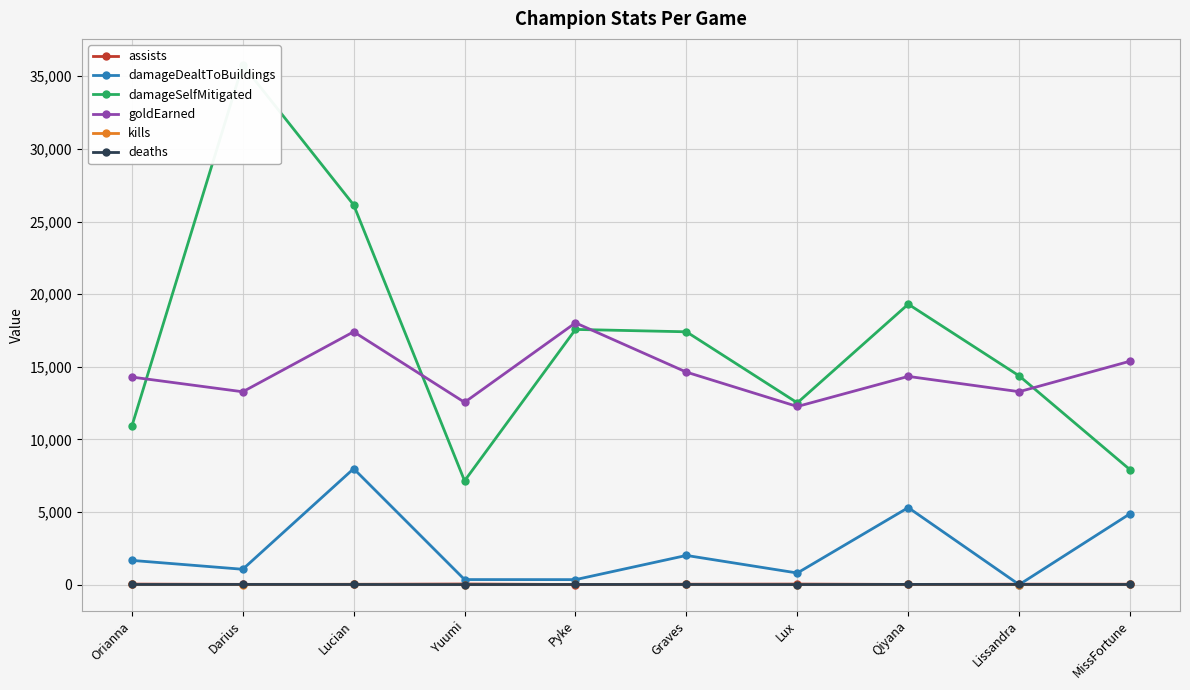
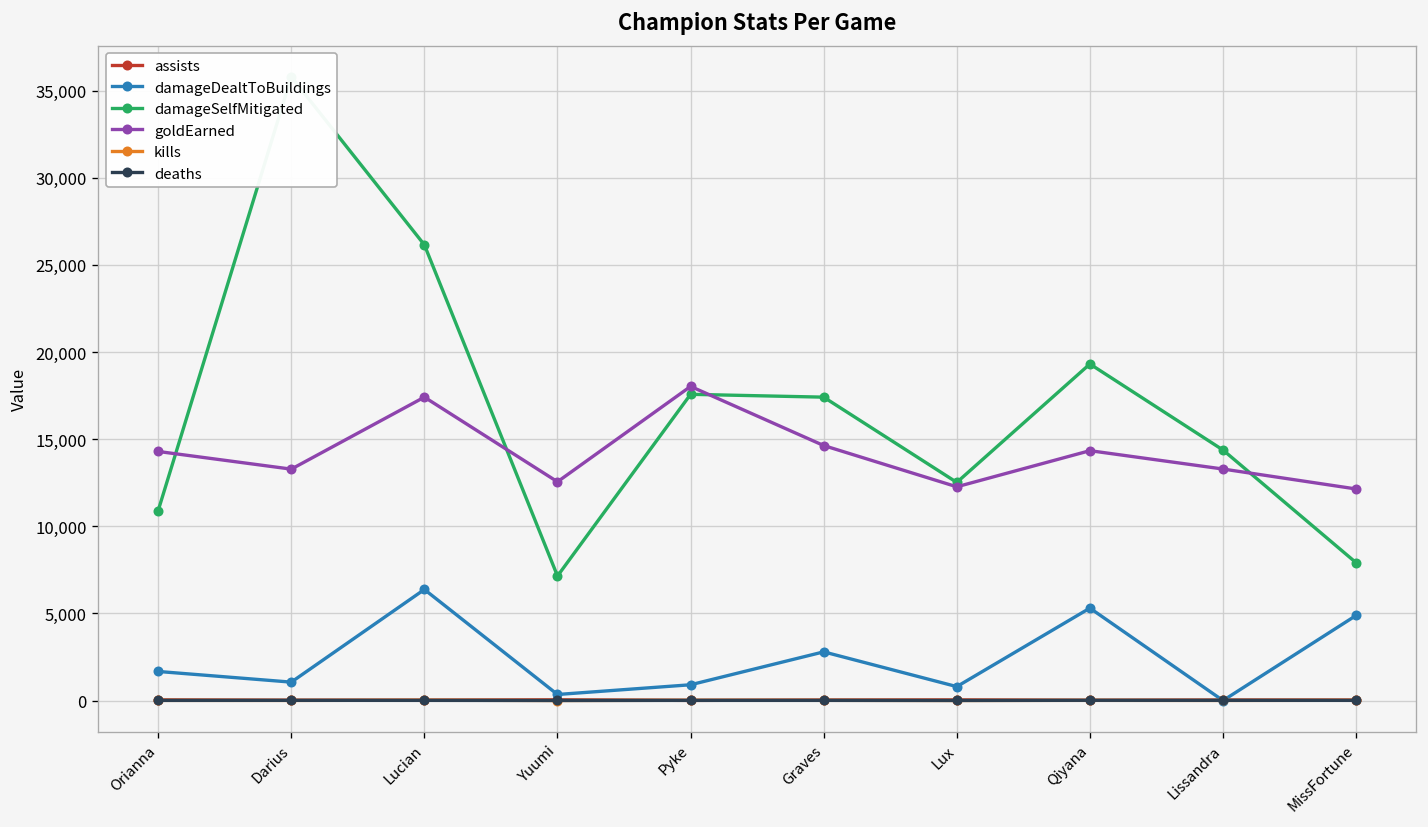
damageDealtToBuildings, Lucian: 8,000 -> 6,400
damageDealtToBuildings, Pyke: 300 -> 900
damageDealtToBuildings, Graves: 2,000 -> 2,800
goldEarned, MissFortune: 15,400 -> 12,100
